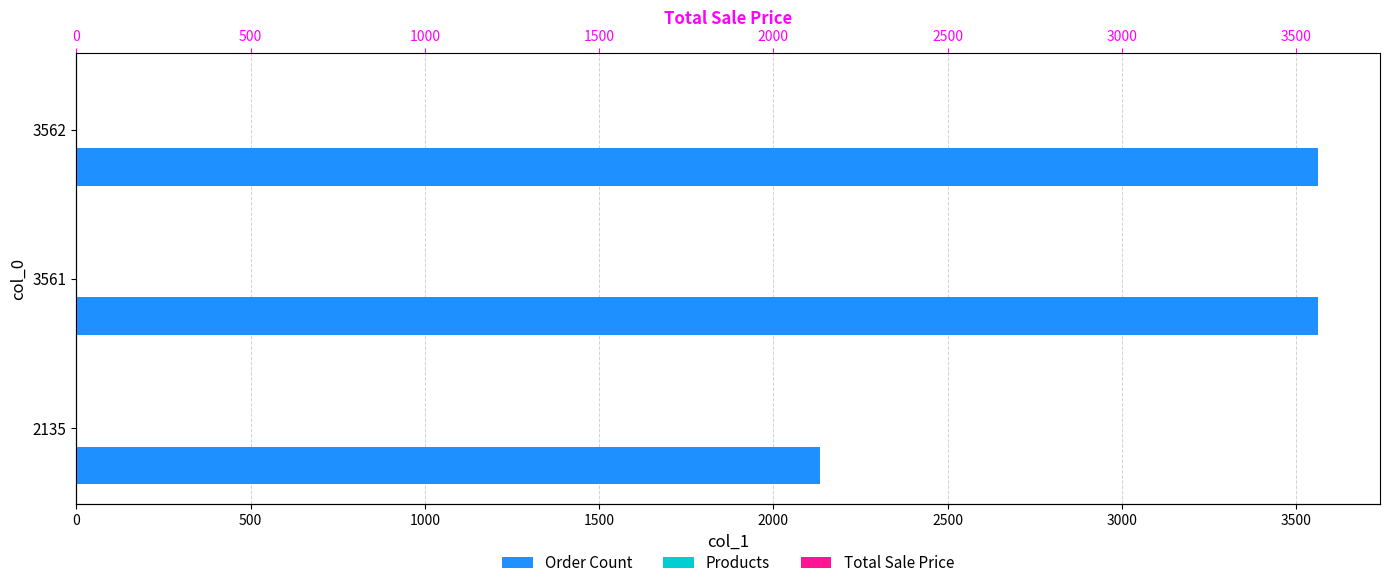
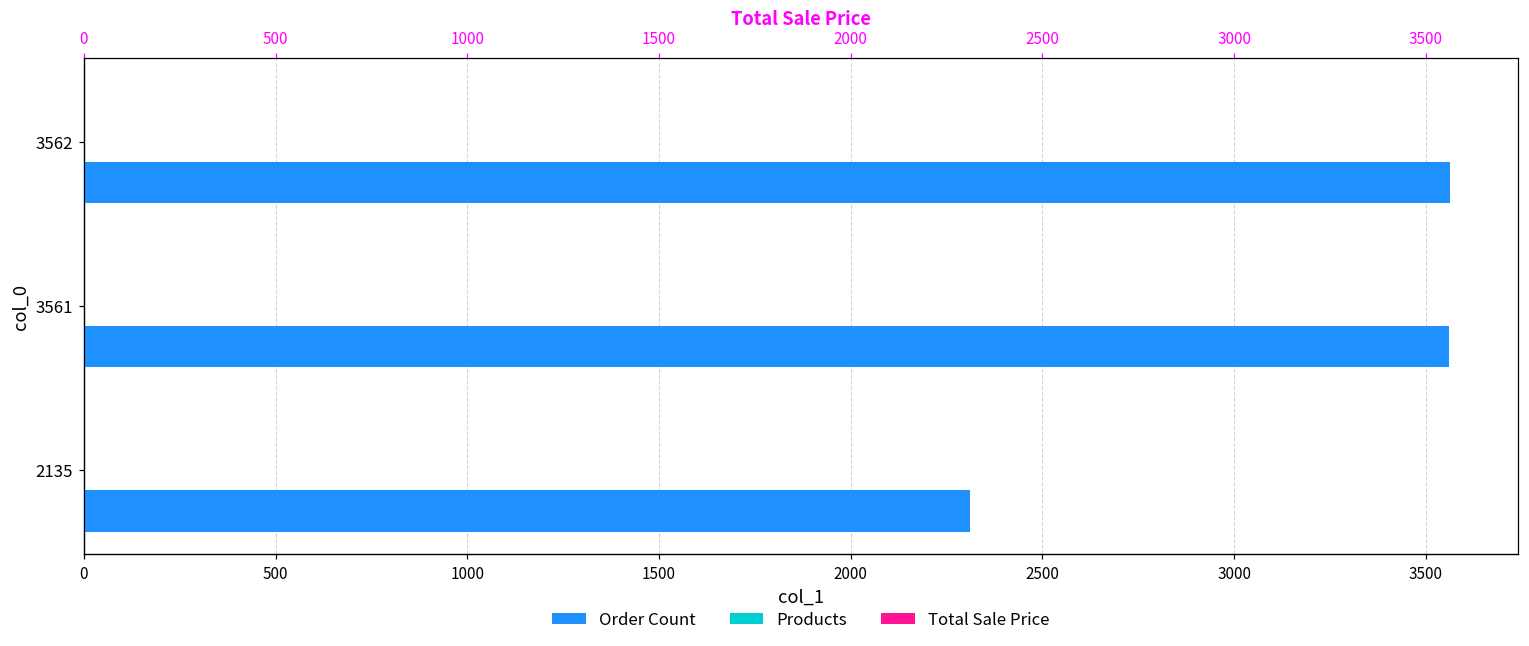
Order Count, 2135: 2140 -> 2310
